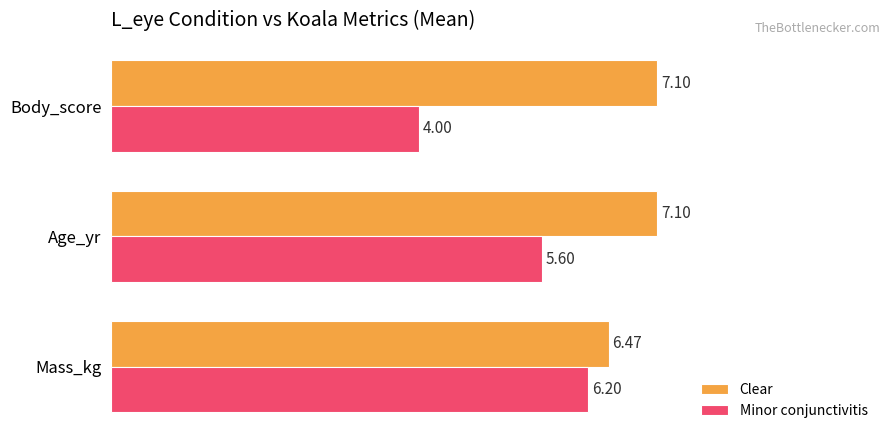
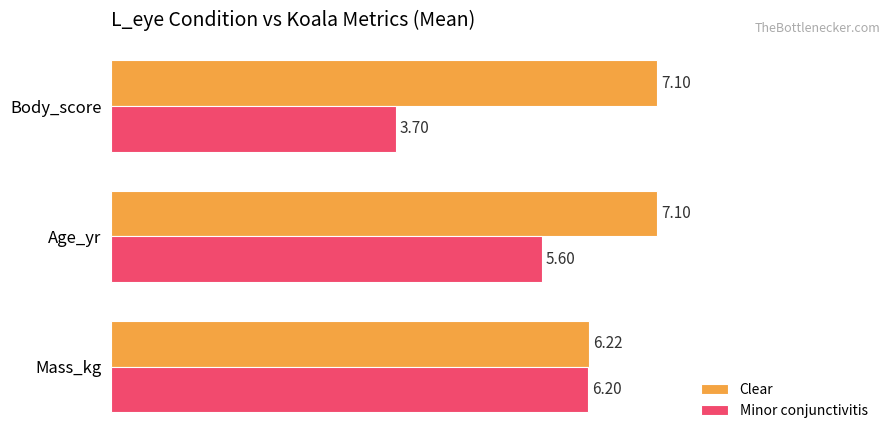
Minor conjunctivitis, Body_score: 4.00 -> 3.70
Clear, Mass_kg: 6.47 -> 6.22
